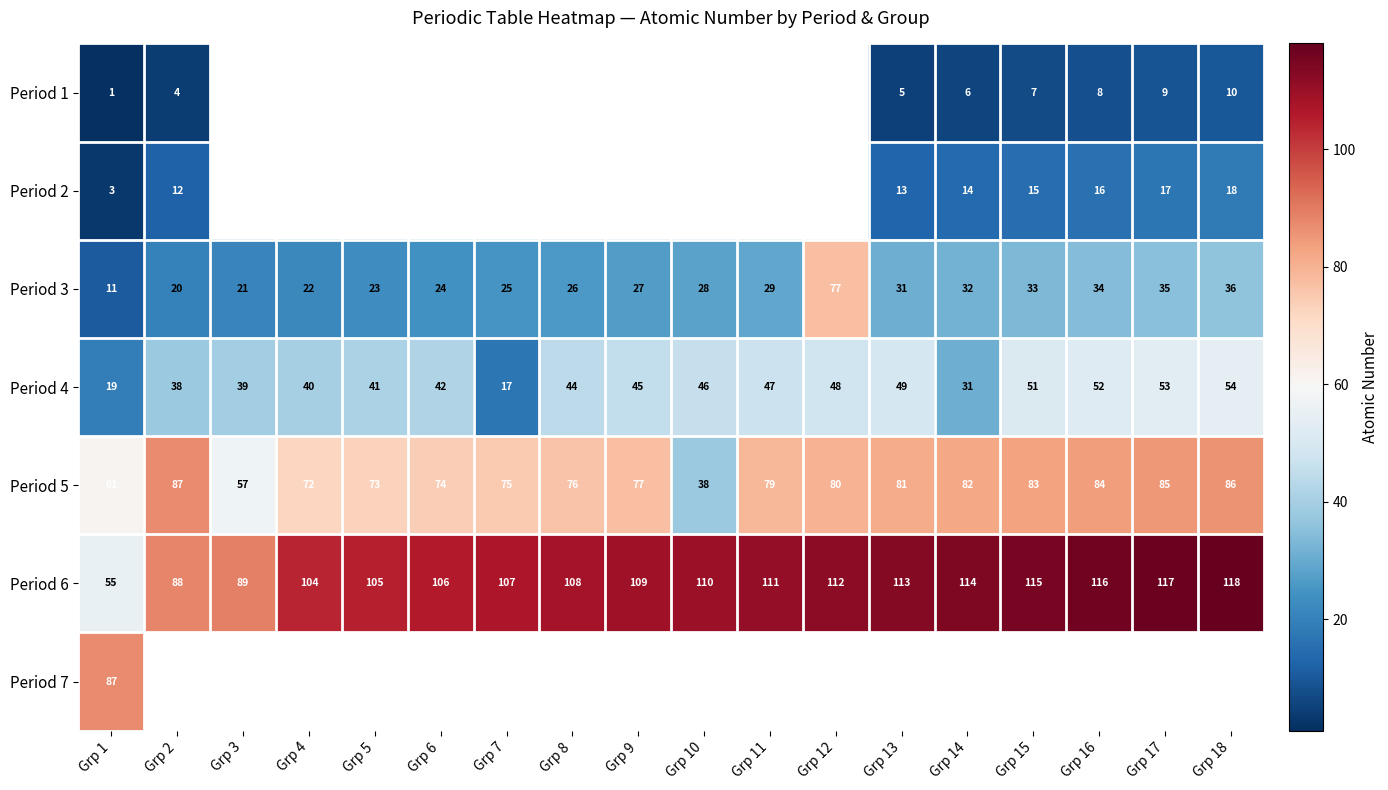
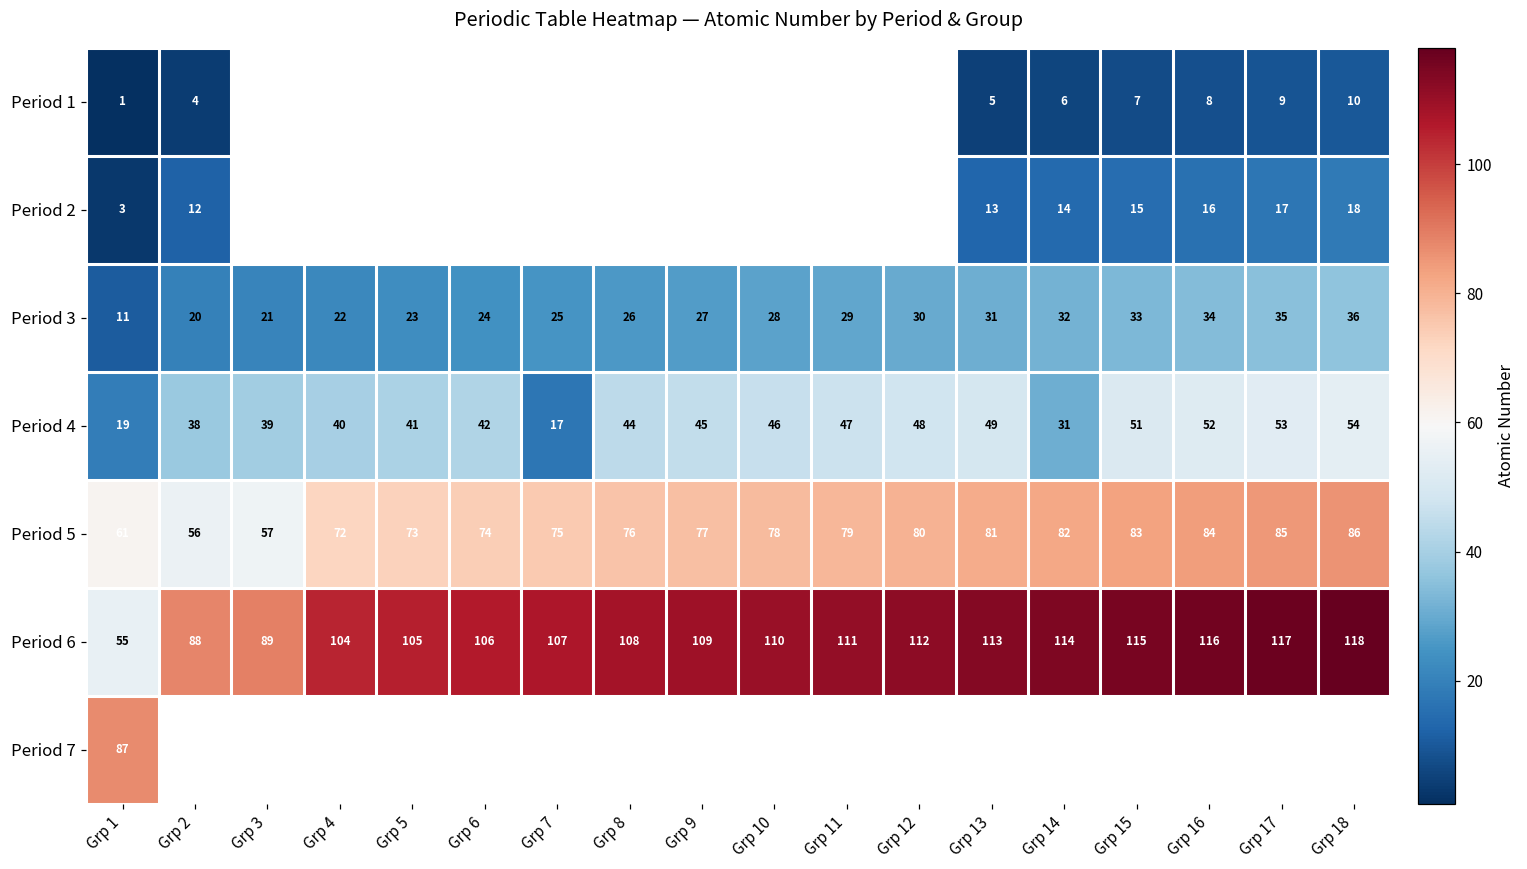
Period 3, Grp 12: 77 -> 30
Period 5, Grp 2: 87 -> 56
Period 5, Grp 10: 38 -> 78
